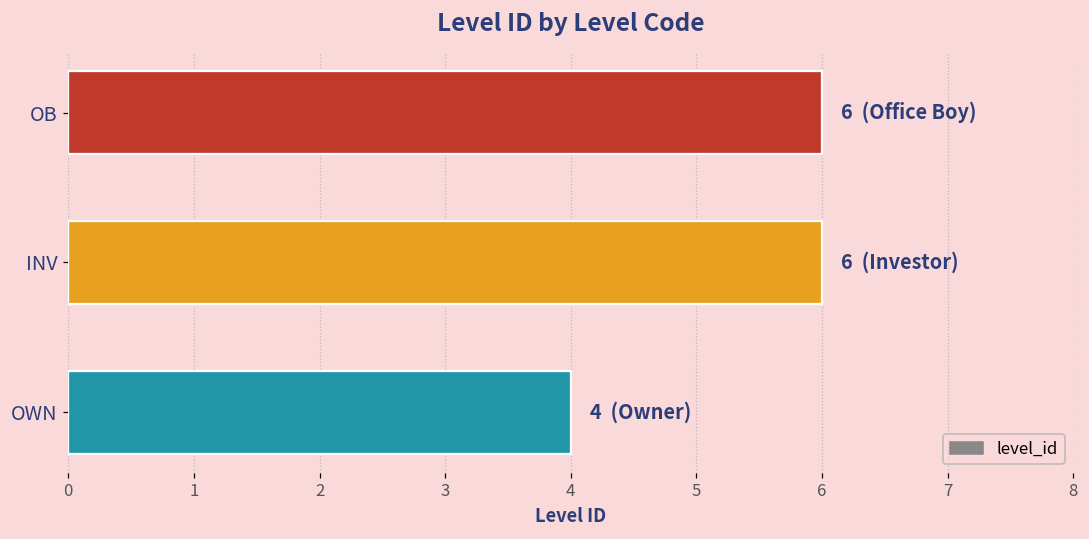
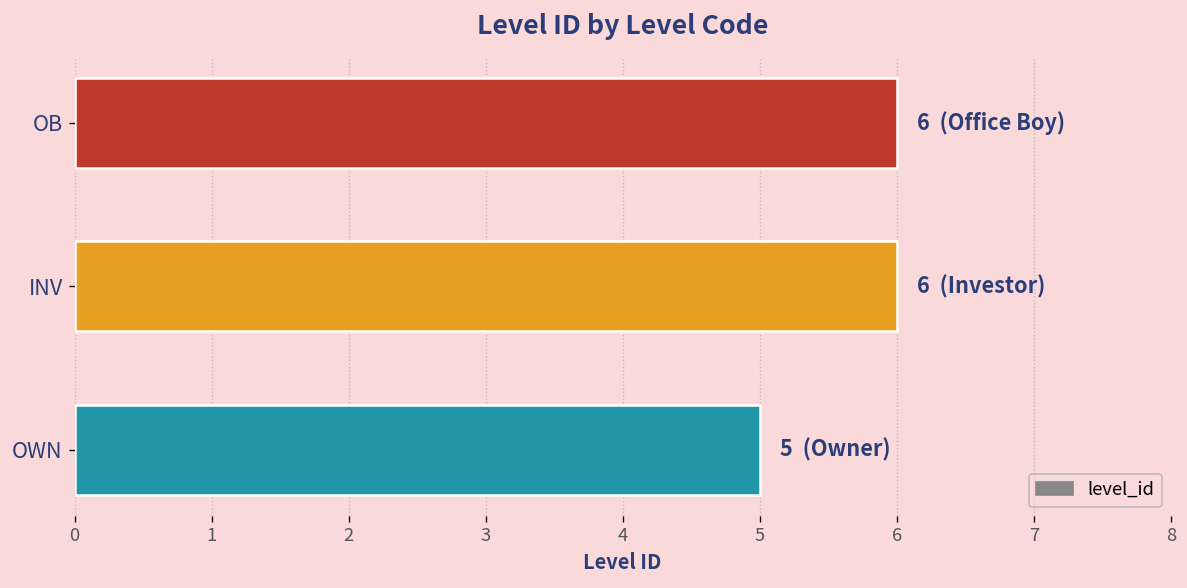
OWN: 4 -> 5
